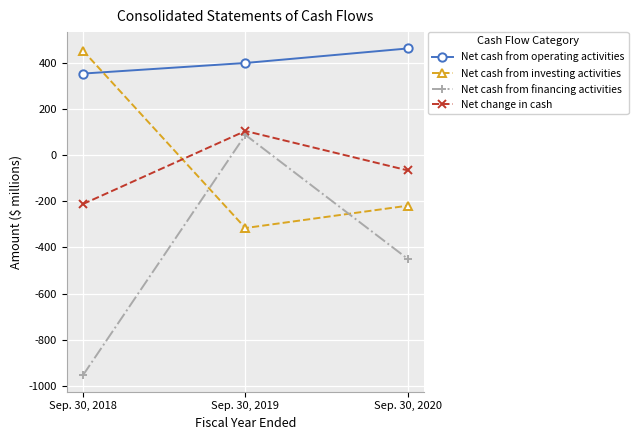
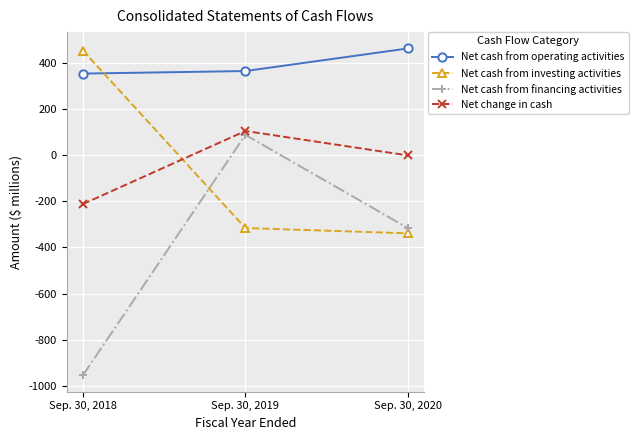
Net cash from operating activities, Sep. 30, 2019: 400 -> 370
Net cash from investing activities, Sep. 30, 2020: -220 -> -340
Net cash from financing activities, Sep. 30, 2020: -450 -> -320
Net change in cash, Sep. 30, 2020: -70 -> 0
